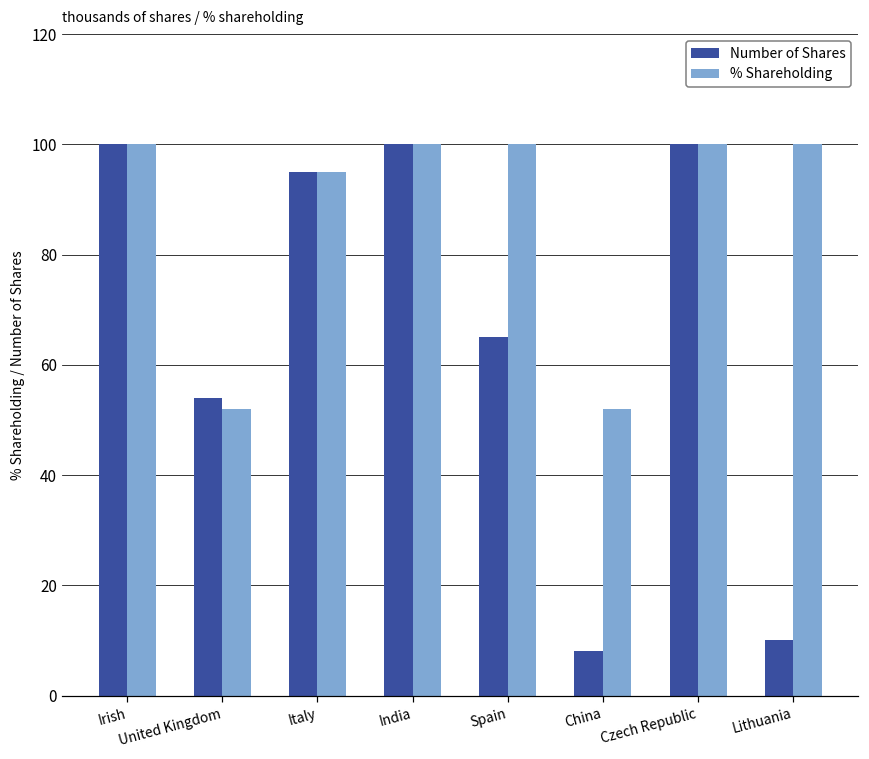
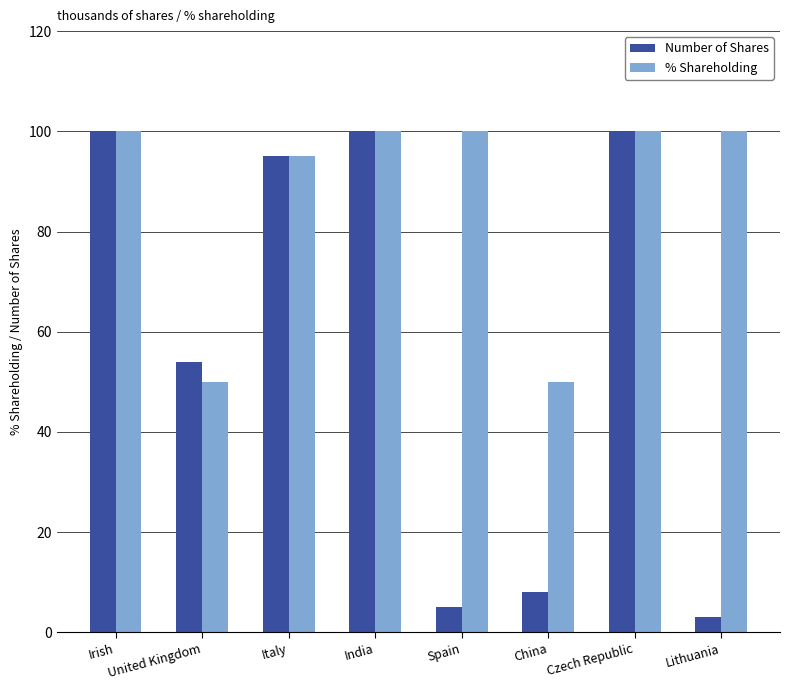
% Shareholding, United Kingdom: 52 -> 50
Number of Shares, Spain: 65 -> 5
% Shareholding, China: 52 -> 50
Number of Shares, Lithuania: 10 -> 3
